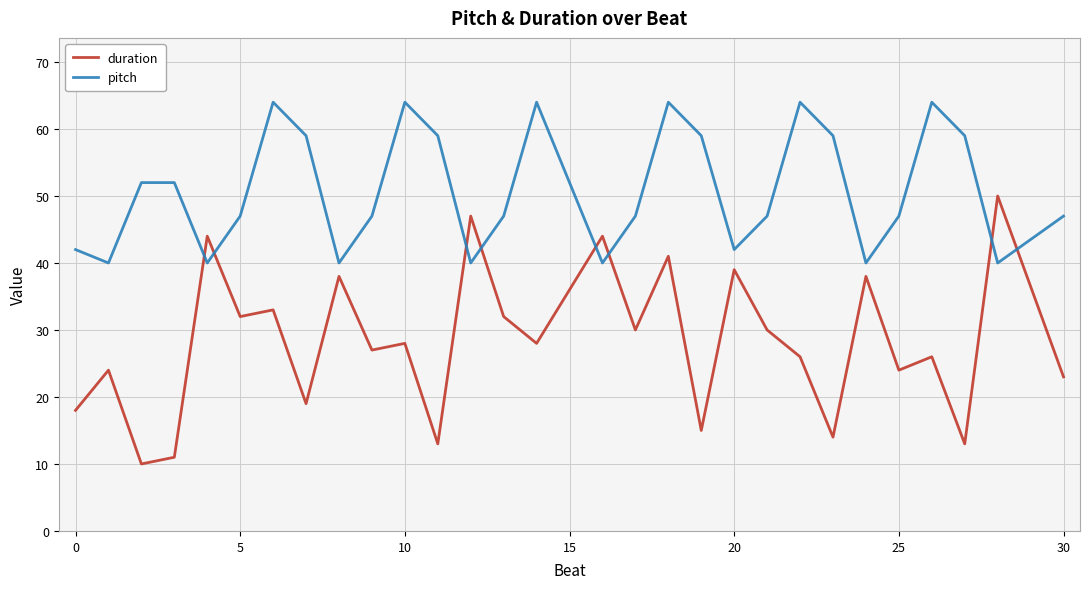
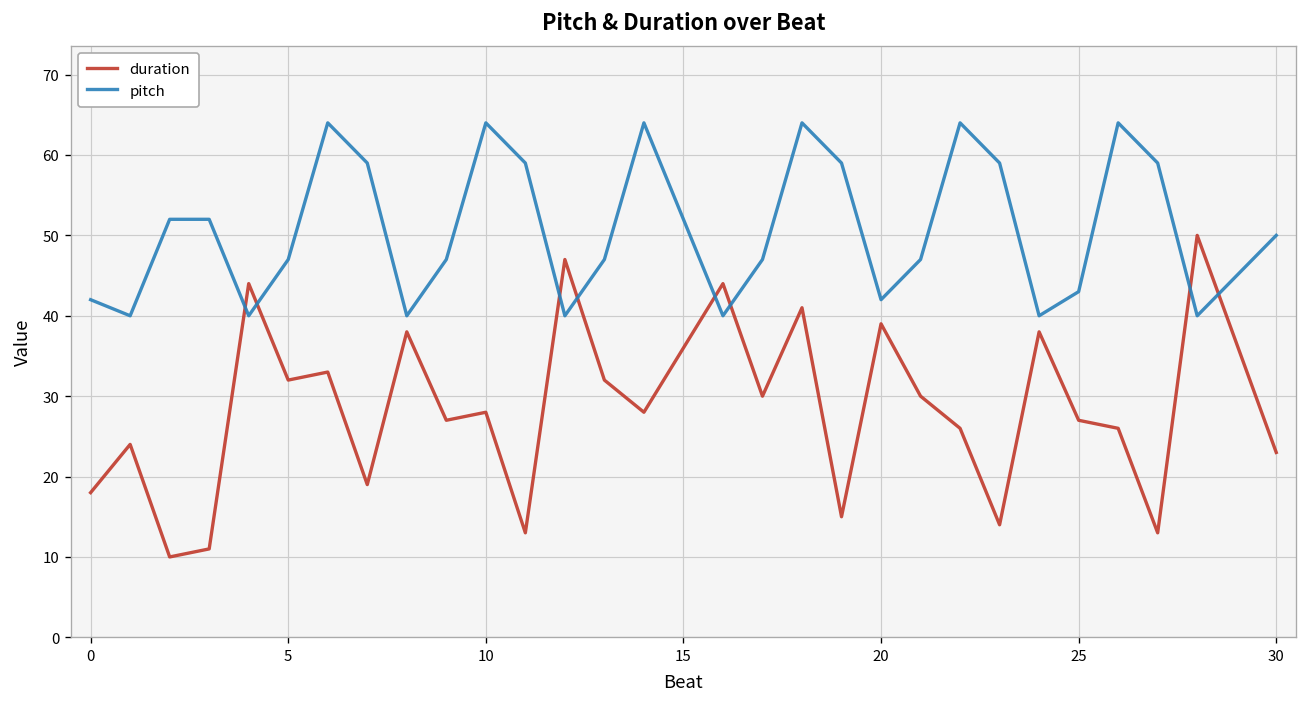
duration, 25: 24 -> 27
pitch, 25: 47 -> 43
pitch, 30: 47 -> 50
